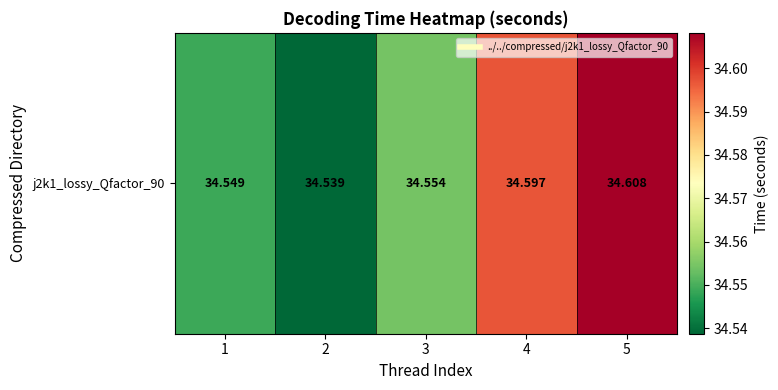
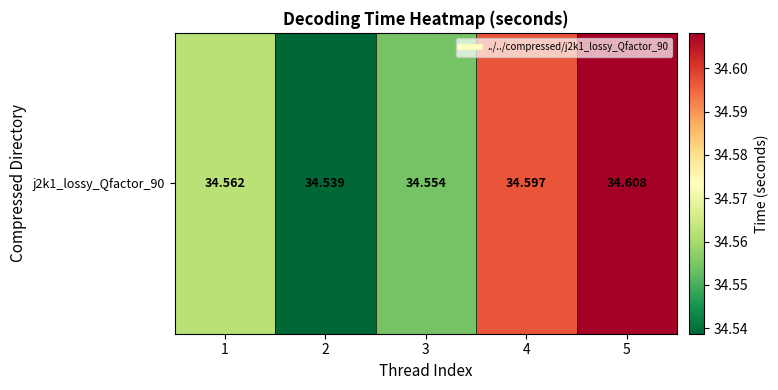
j2k1_lossy_Qfactor_90, 1: 34.549 -> 34.562
